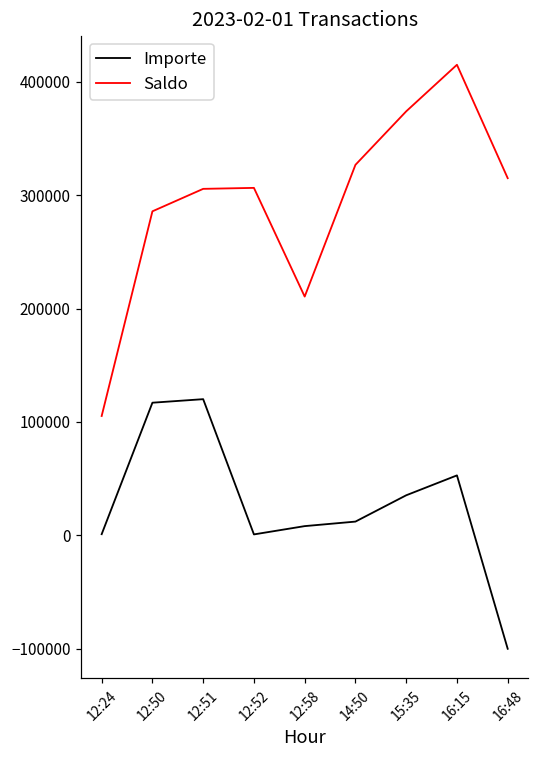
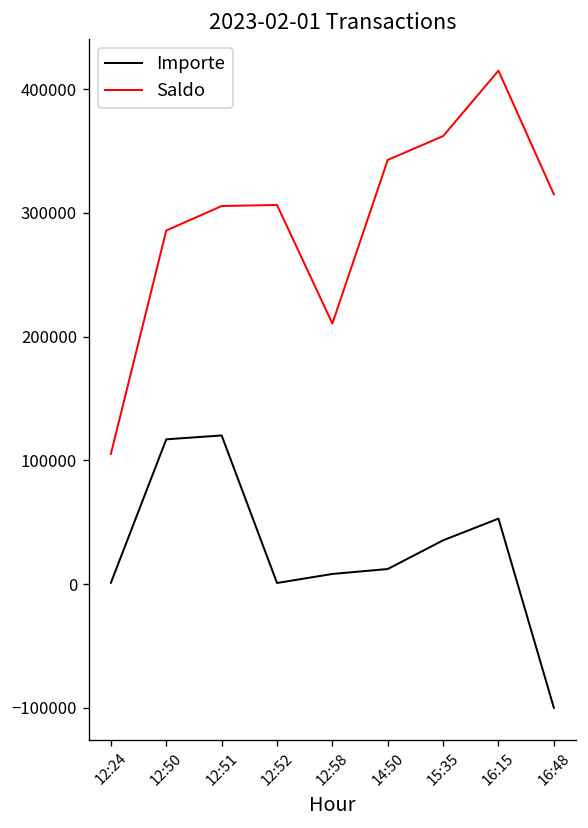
Saldo, 14:50: 327000 -> 343000
Saldo, 15:35: 374000 -> 362000
